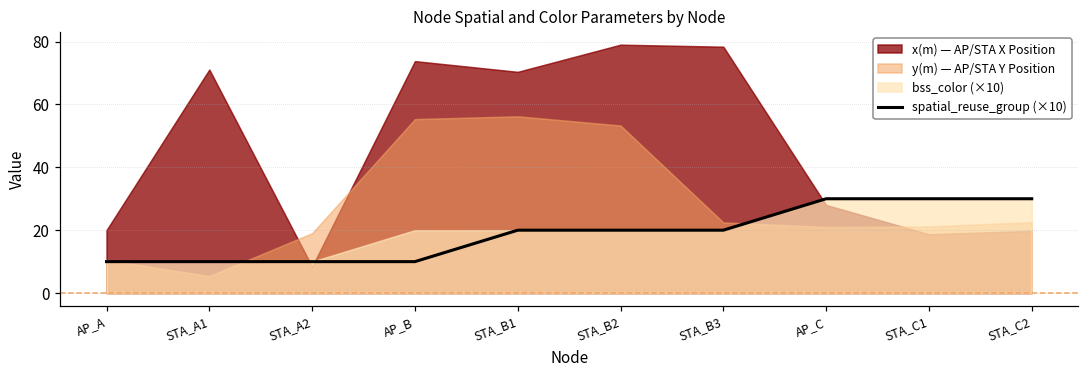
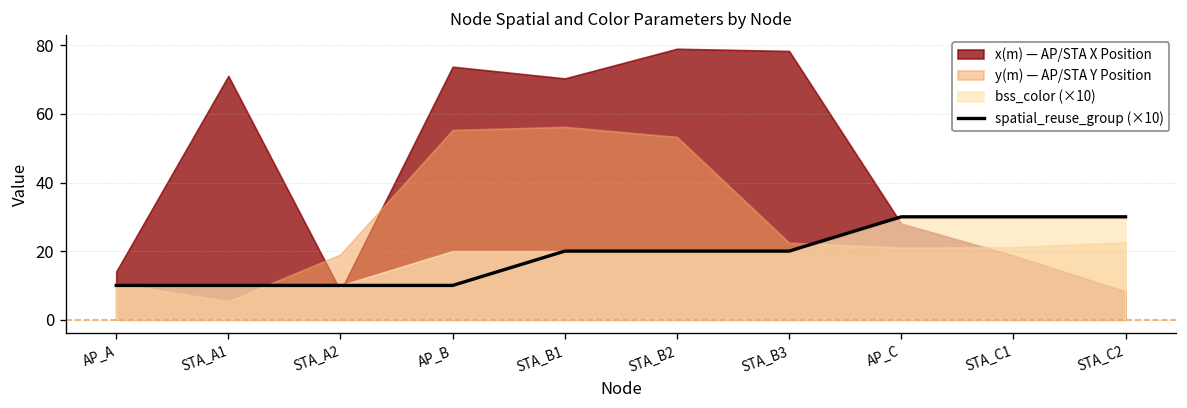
x(m) — AP/STA X Position, AP_A: 20 -> 14
x(m) — AP/STA X Position, STA_C2: 20 -> 8
